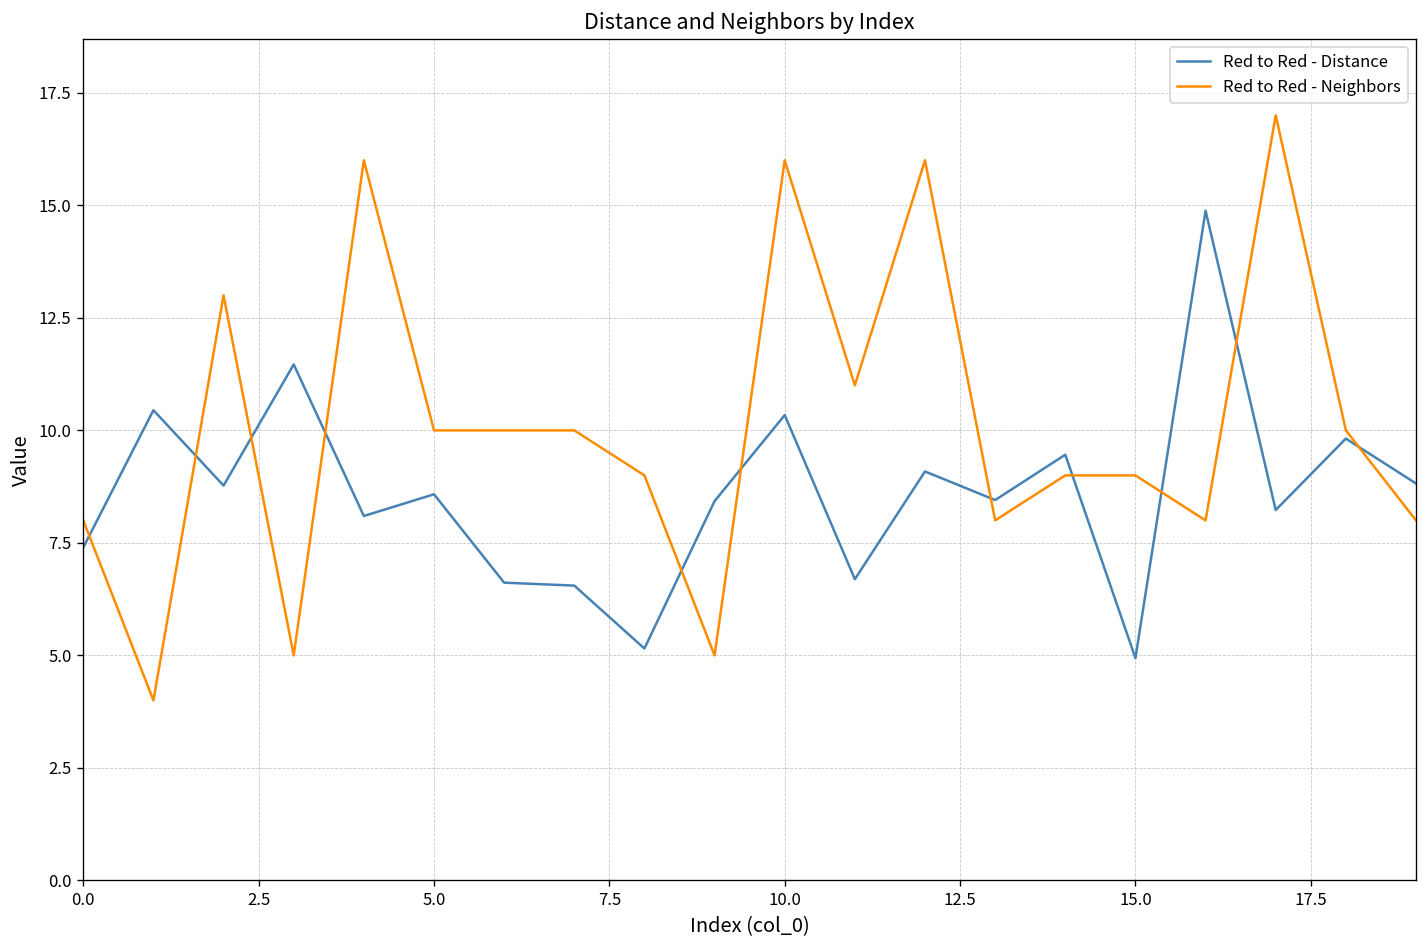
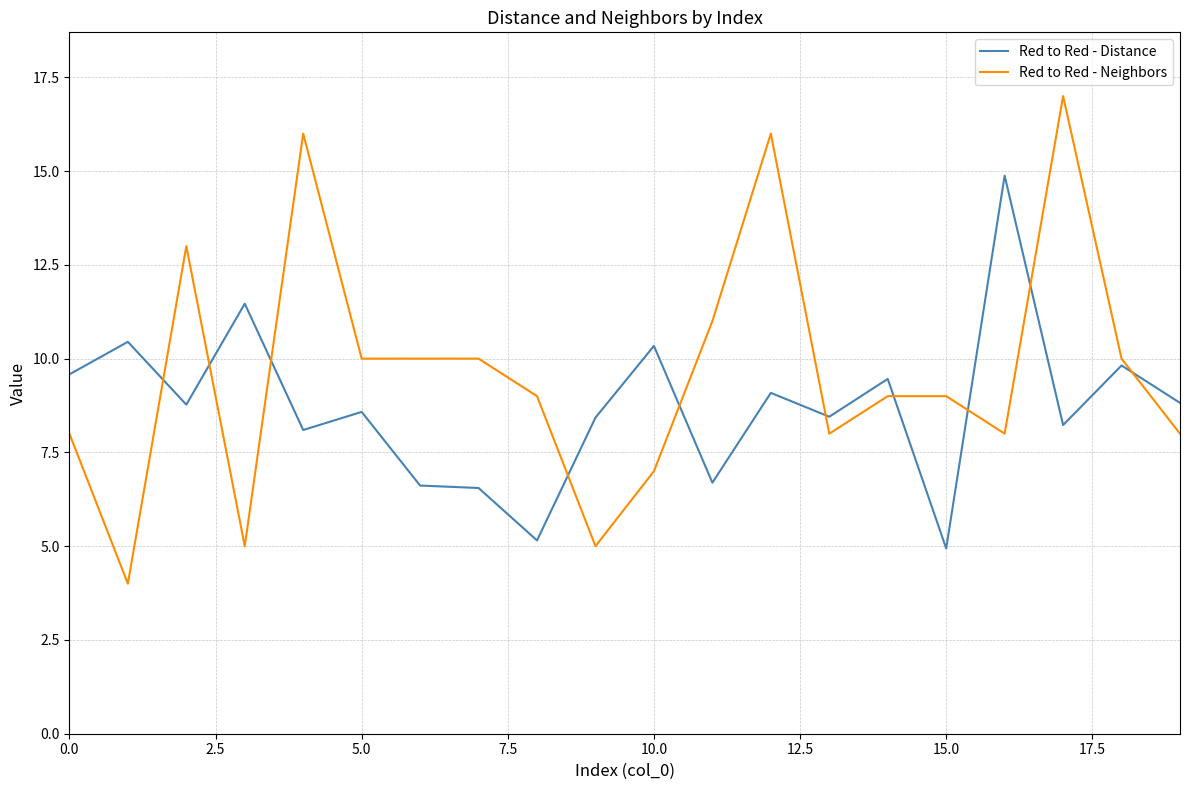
Red to Red - Distance, 0.0: 7.4 -> 9.6
Red to Red - Neighbors, 10.0: 16 -> 7
